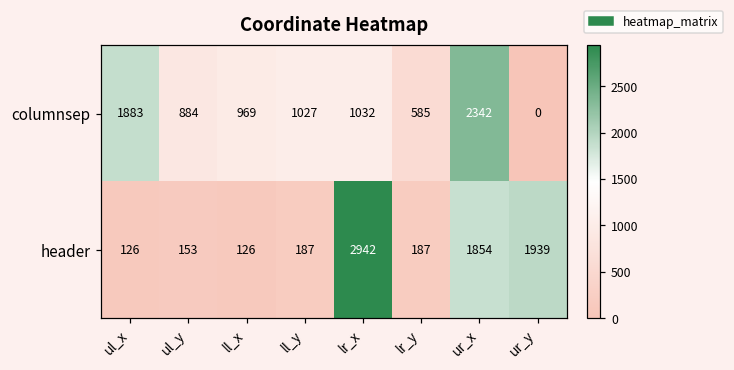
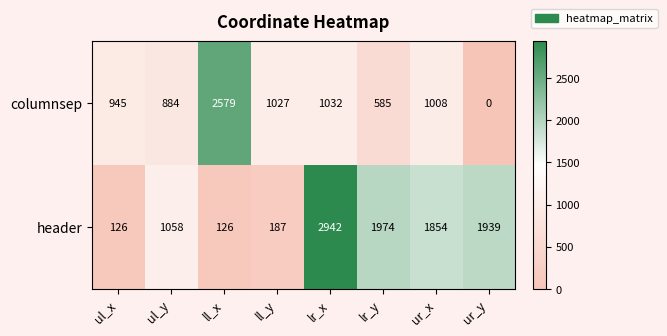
columnsep, ul_x: 1883 -> 945
columnsep, ll_x: 969 -> 2579
columnsep, ur_x: 2342 -> 1008
header, ul_y: 153 -> 1058
header, lr_y: 187 -> 1974
